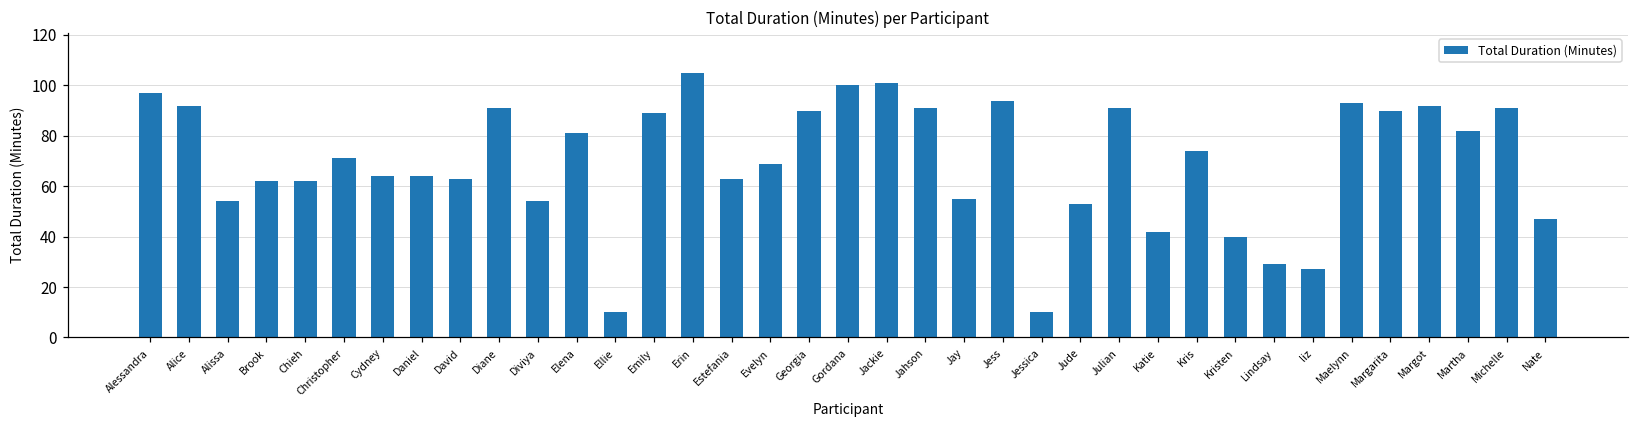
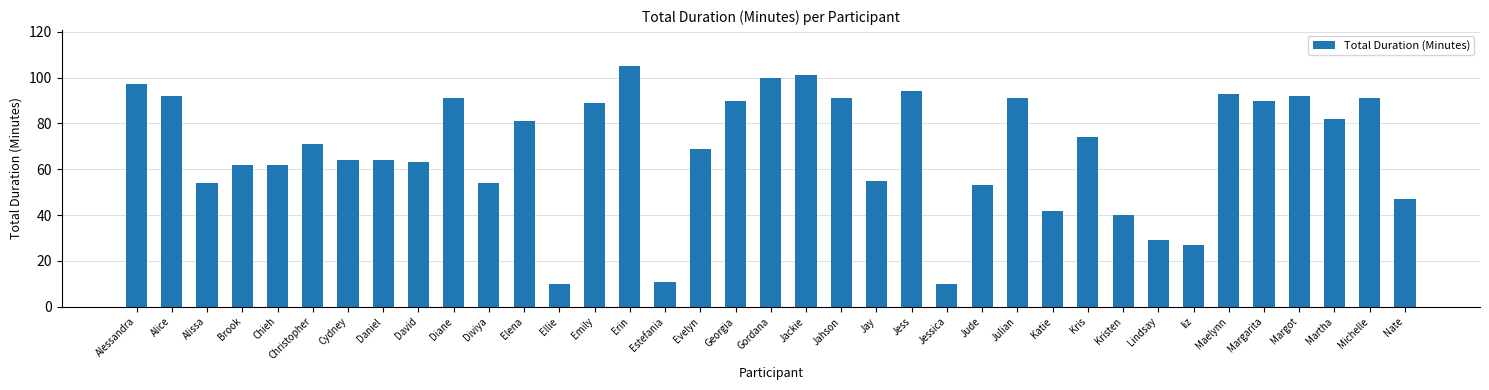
Estefania: 63 -> 11
